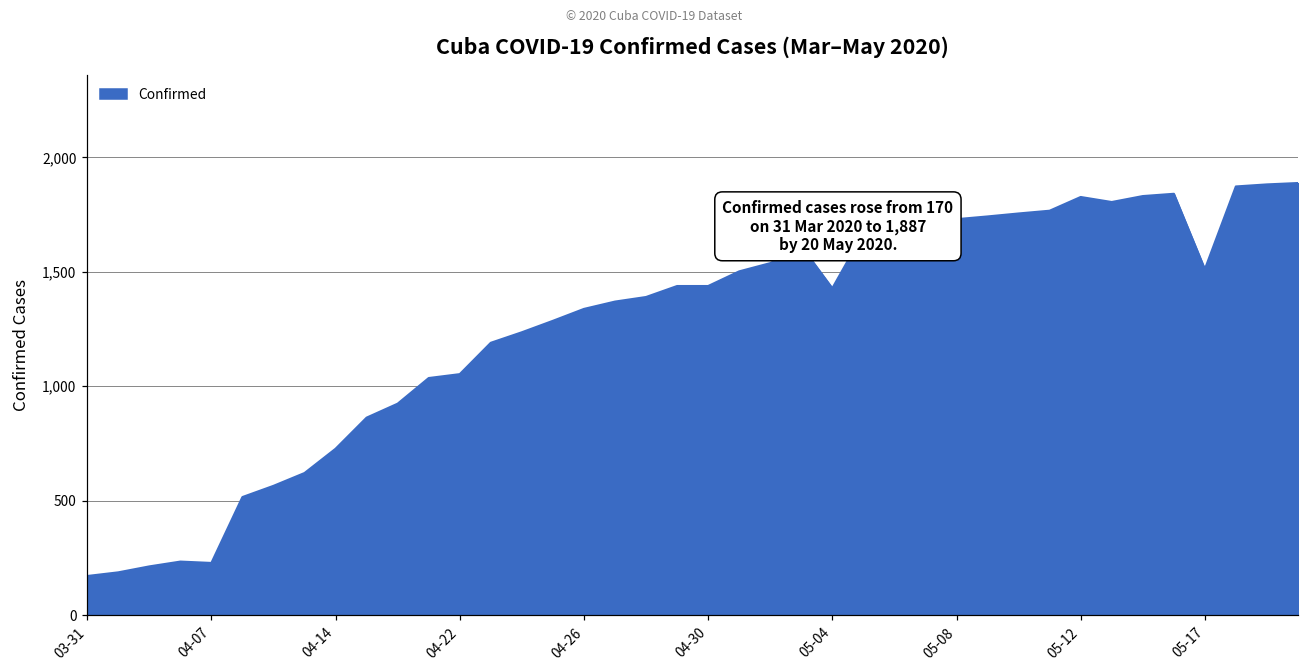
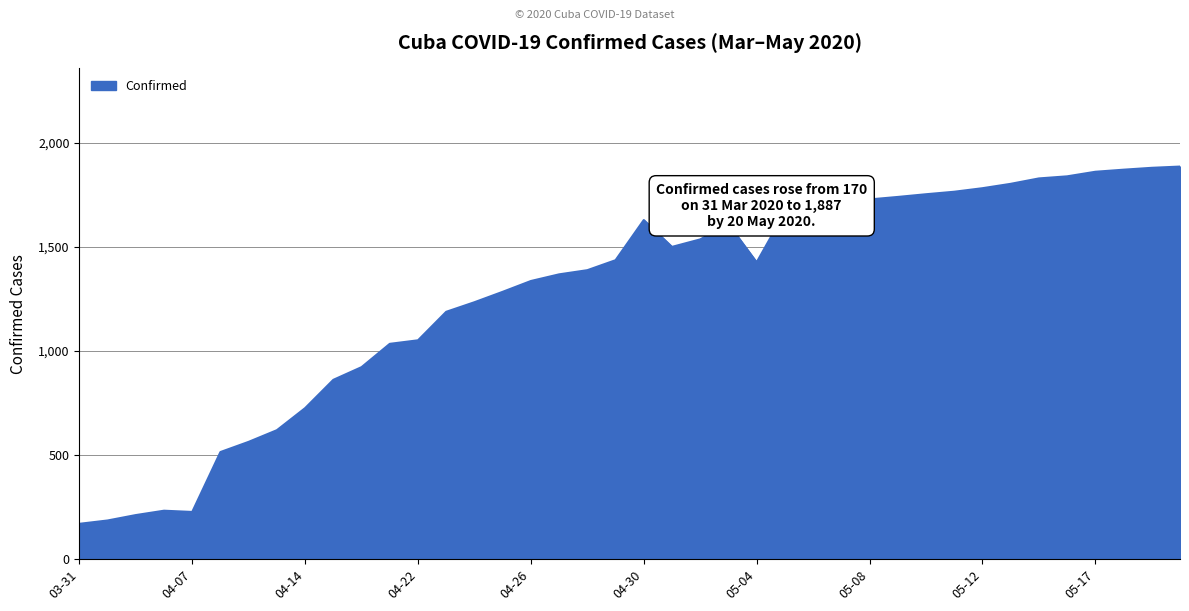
04-30: 1,440 -> 1,630
05-12: 1,830 -> 1,780
05-17: 1,510 -> 1,860
